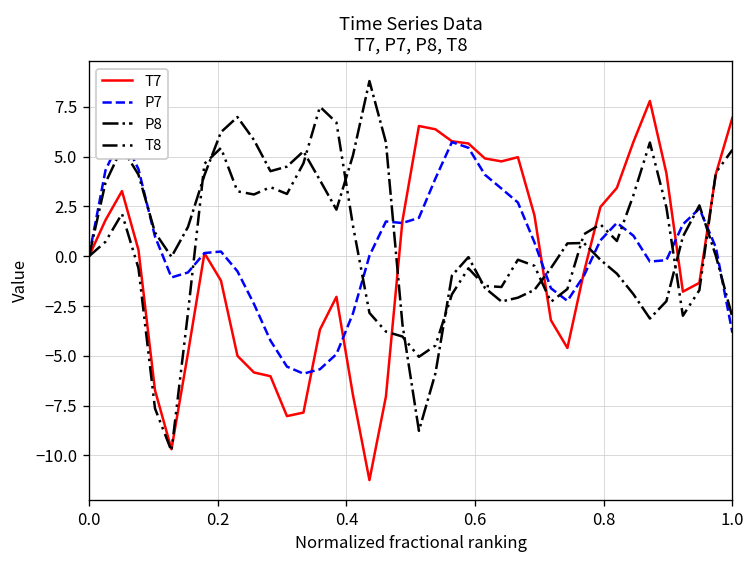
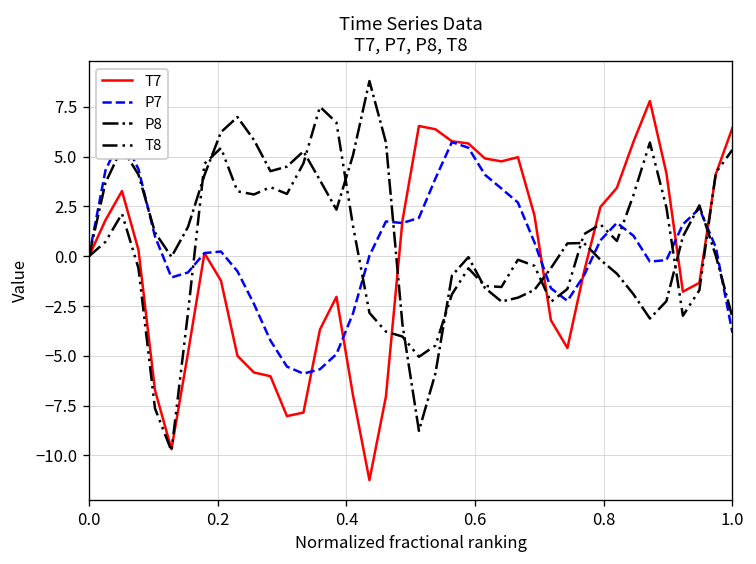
T7, 1.0: 7.0 -> 6.4
